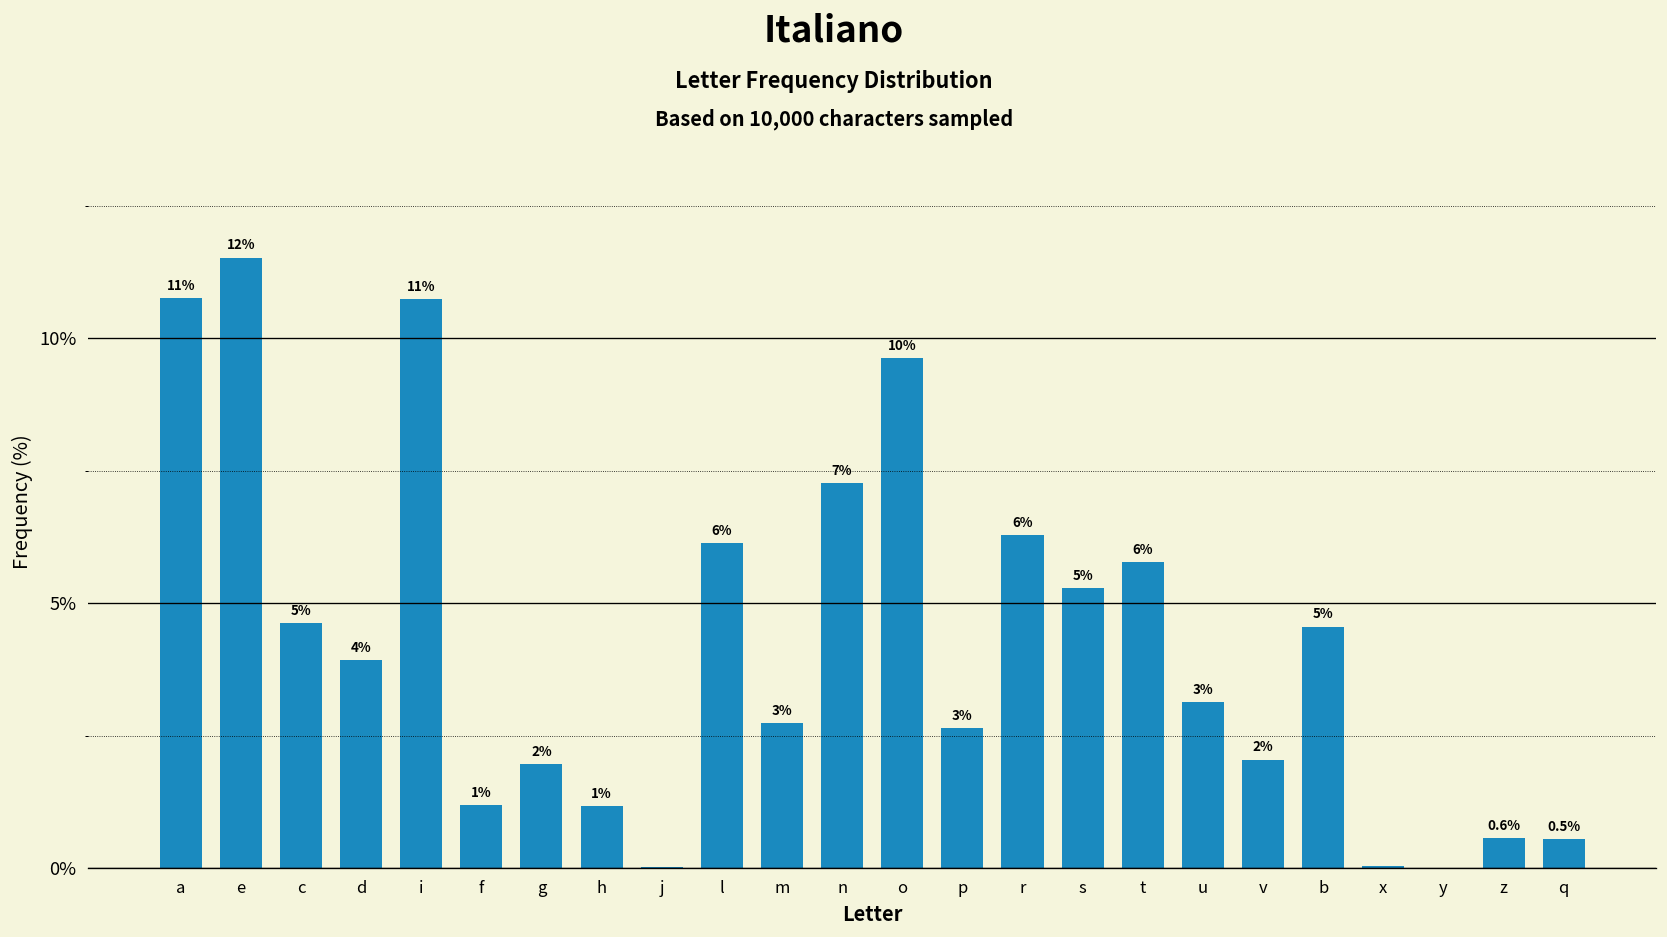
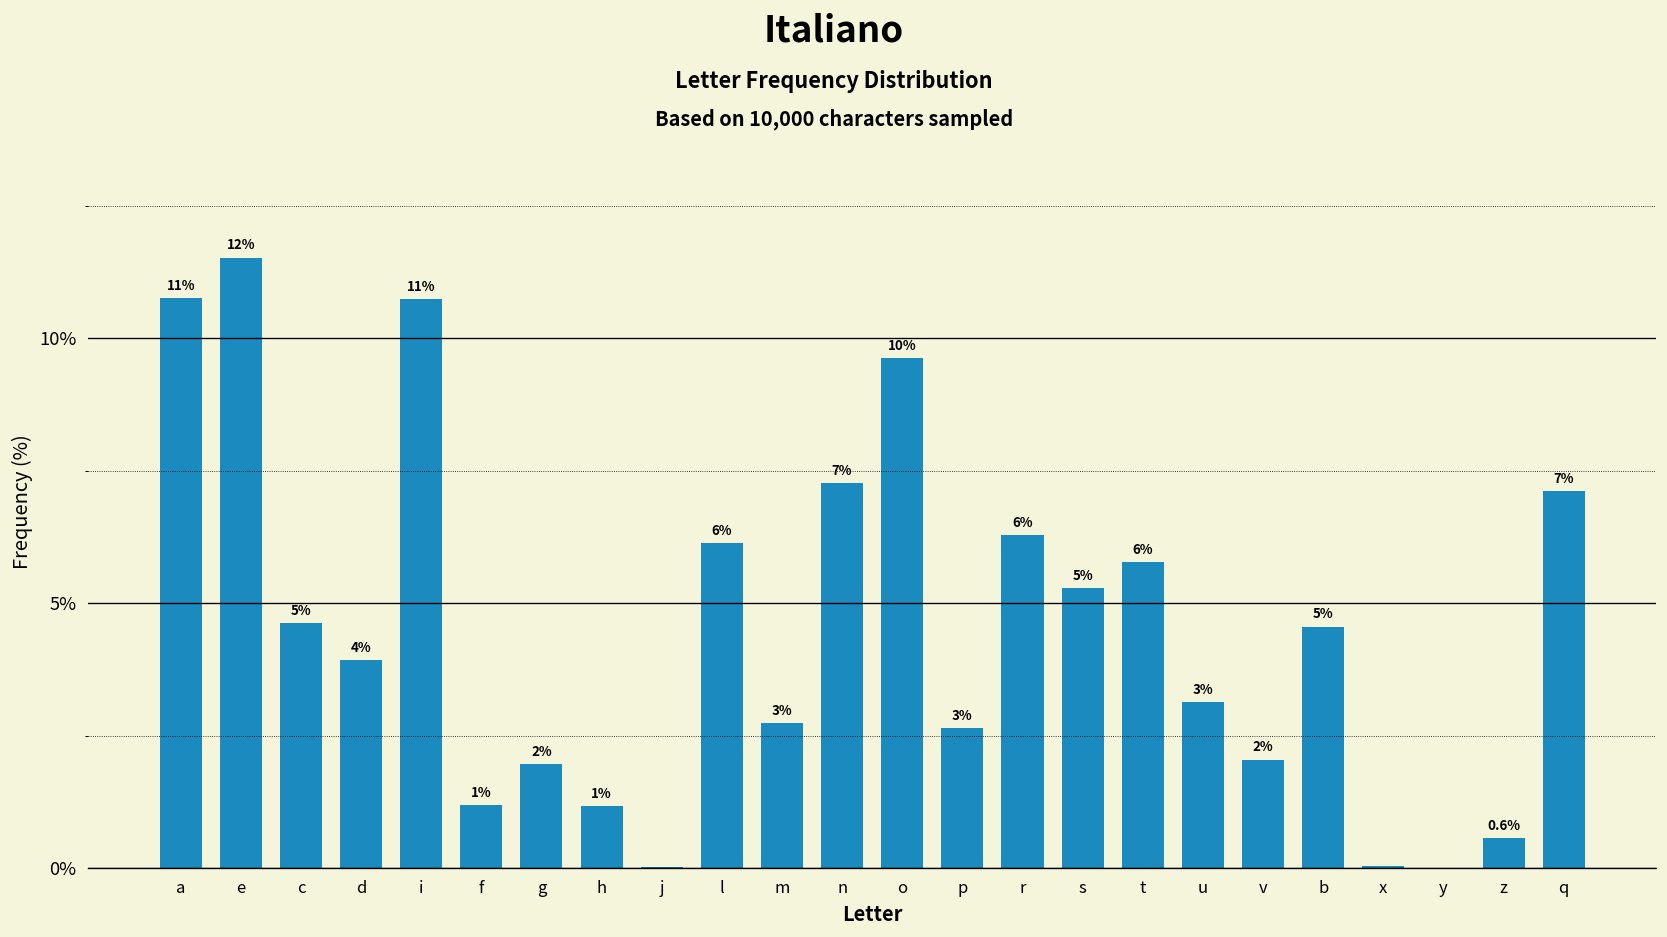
q: 0.5% -> 7%
